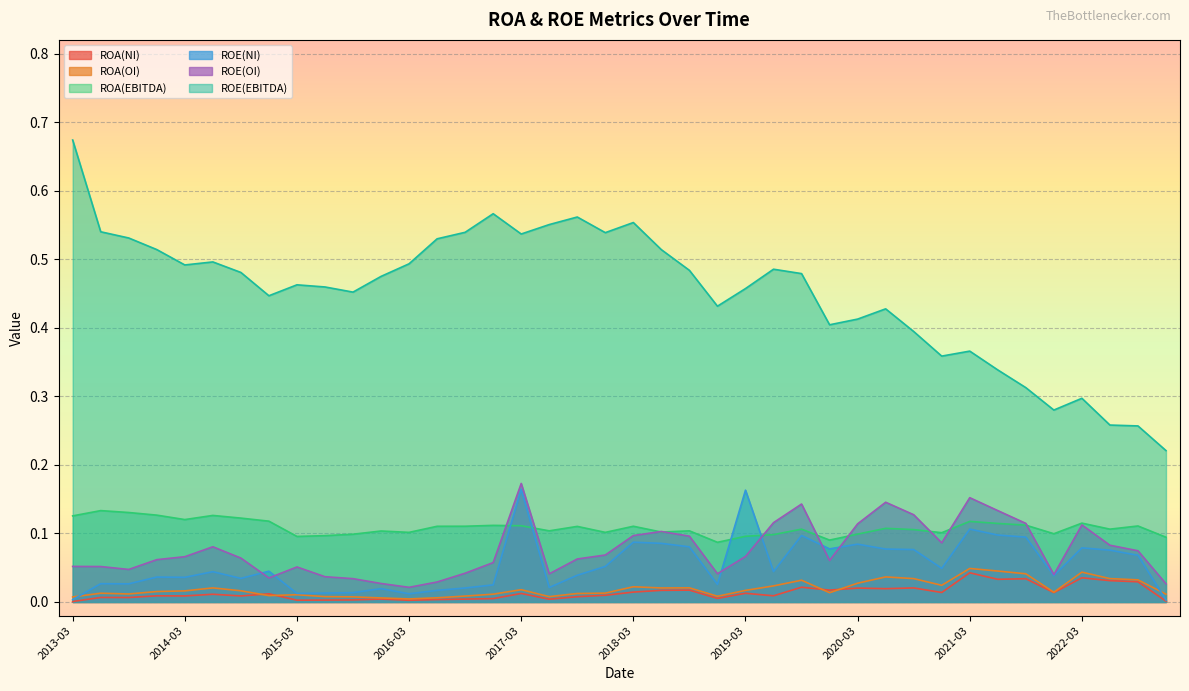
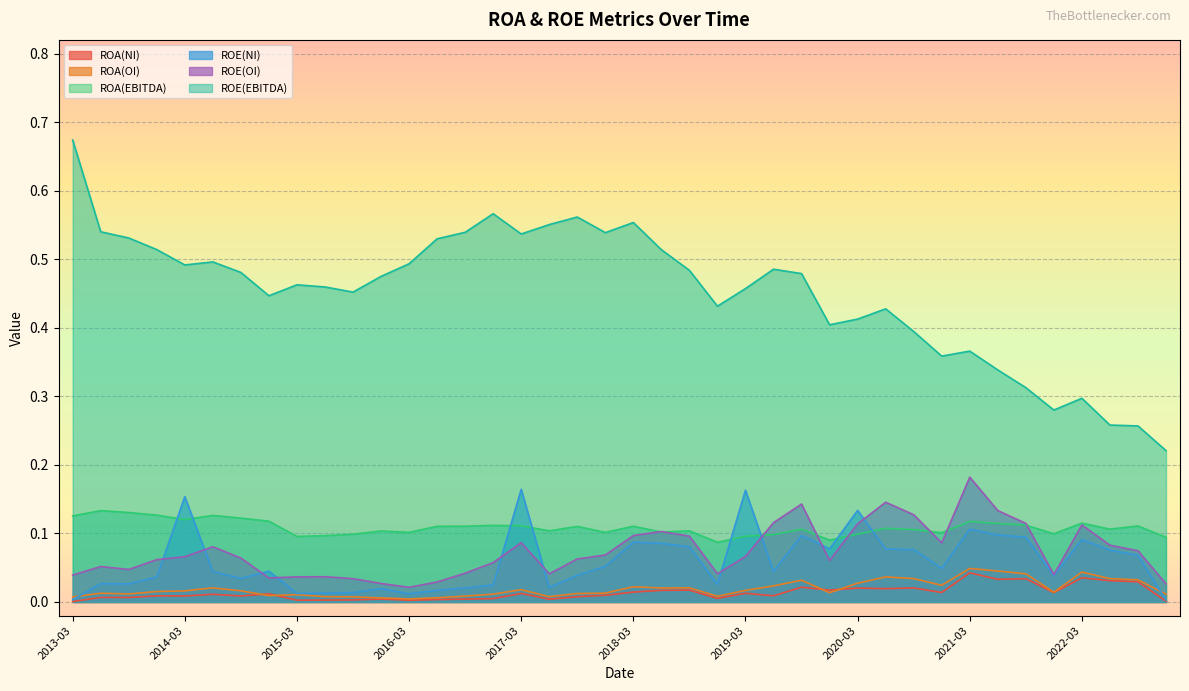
ROE(OI), 2013-03: 0.05 -> 0.04
ROE(NI), 2014-03: 0.04 -> 0.15
ROE(OI), 2015-03: 0.05 -> 0.04
ROE(OI), 2017-03: 0.17 -> 0.09
ROE(NI), 2020-03: 0.08 -> 0.13
ROE(OI), 2021-03: 0.15 -> 0.18
ROE(NI), 2022-03: 0.08 -> 0.09
